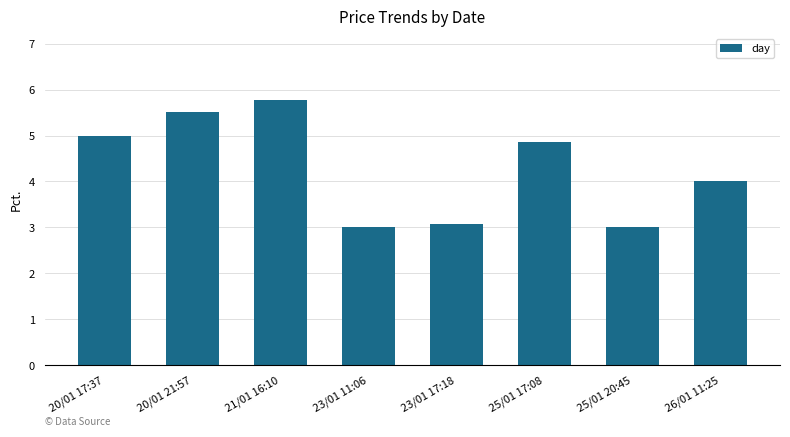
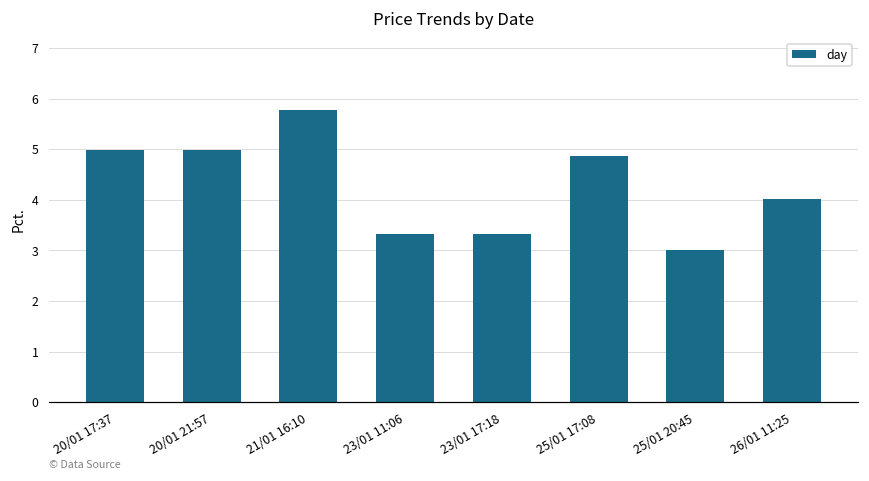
20/01 21:57: 5.5 -> 5.0
23/01 11:06: 3.0 -> 3.3
23/01 17:18: 3.1 -> 3.3
